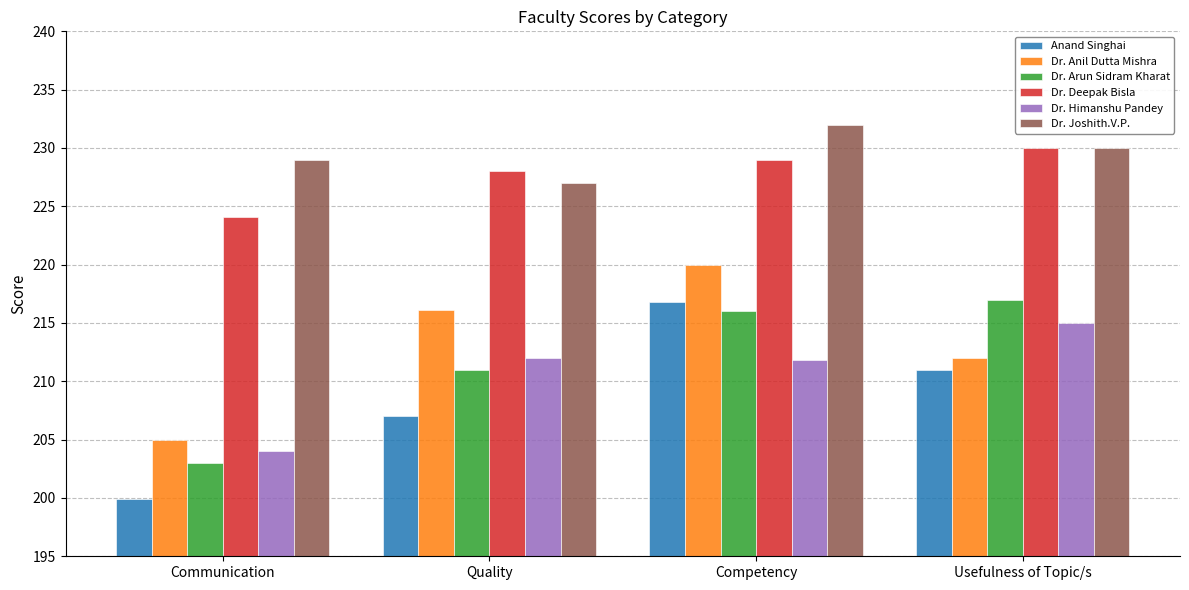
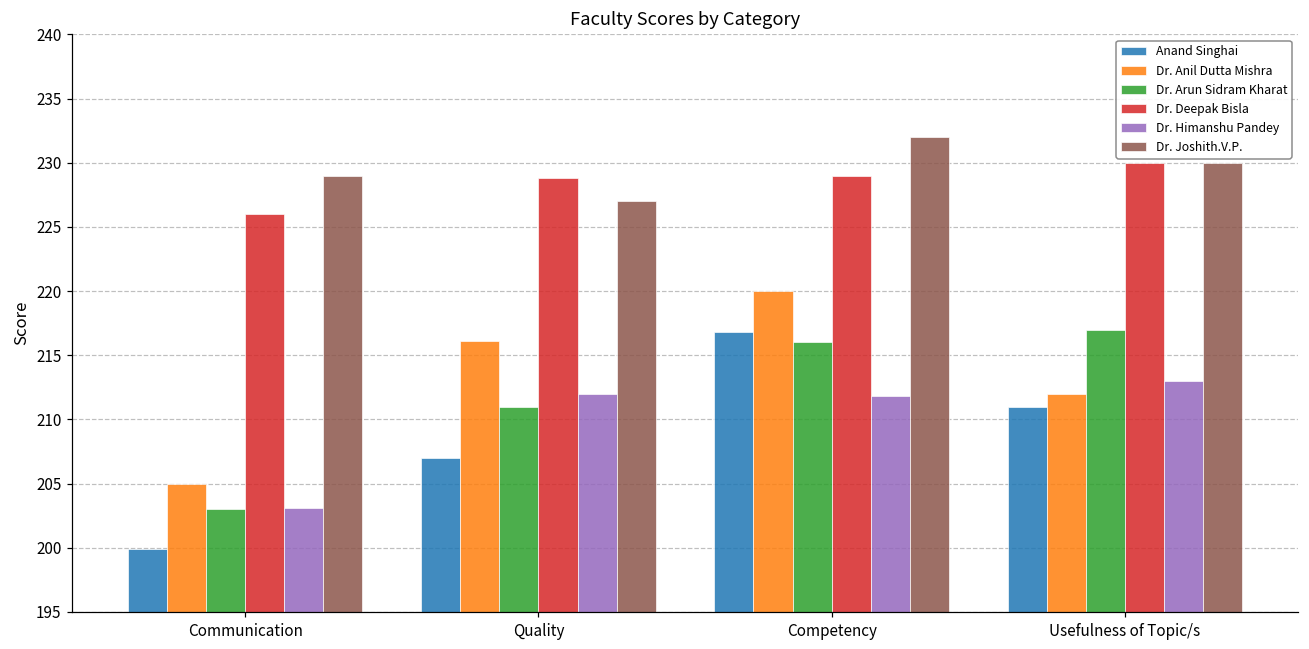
Dr. Deepak Bisla, Communication: 224.1 -> 226.0
Dr. Himanshu Pandey, Communication: 204.0 -> 203.1
Dr. Deepak Bisla, Quality: 228.0 -> 228.8
Dr. Himanshu Pandey, Usefulness of Topic/s: 215 -> 213
